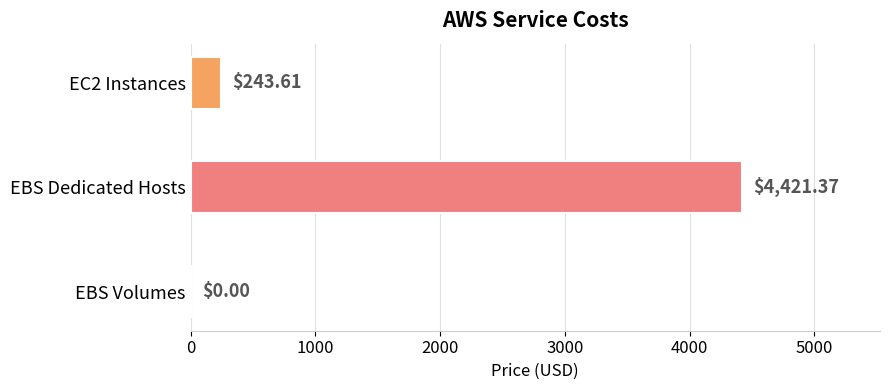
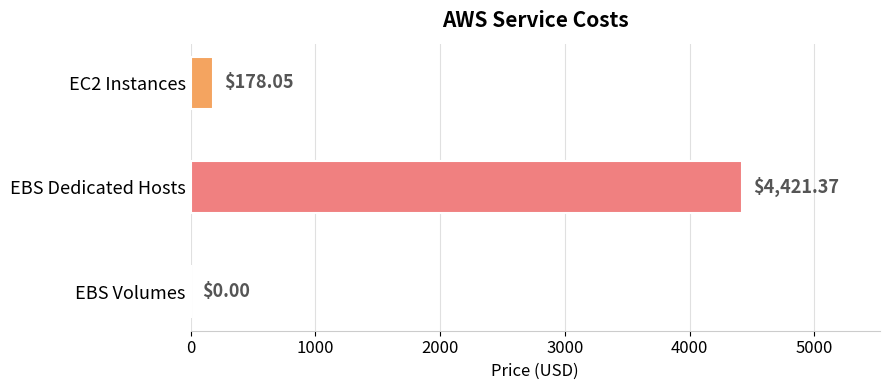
EC2 Instances: $243.61 -> $178.05
